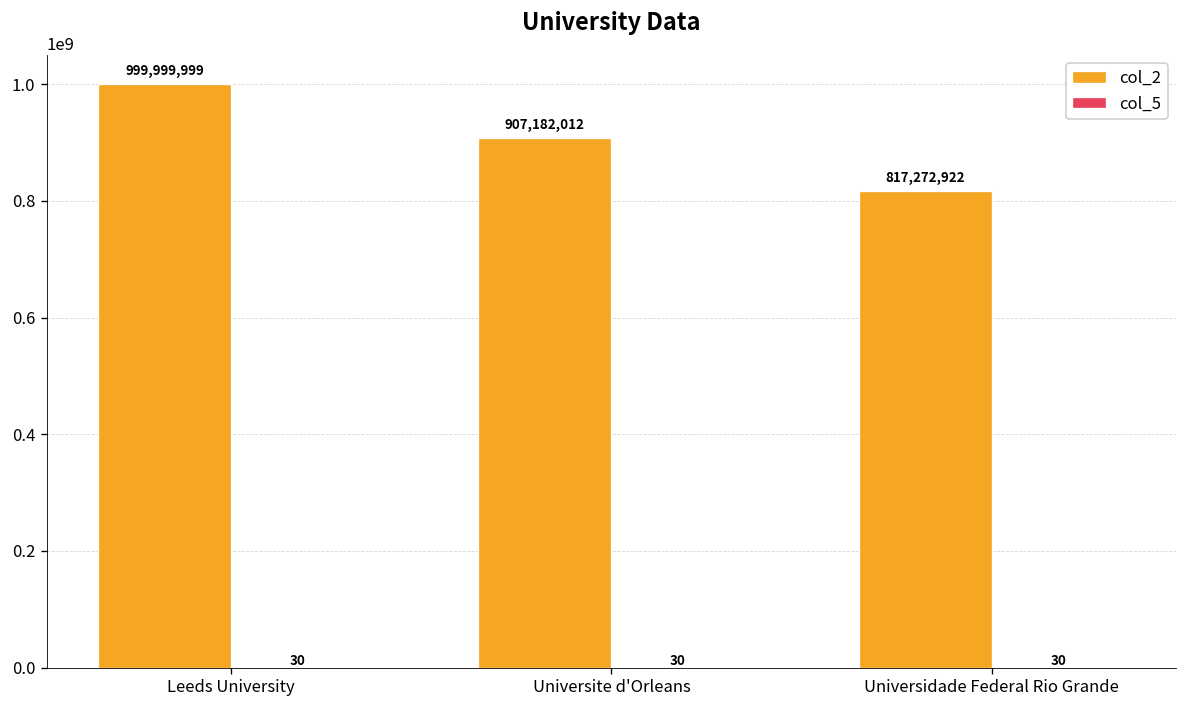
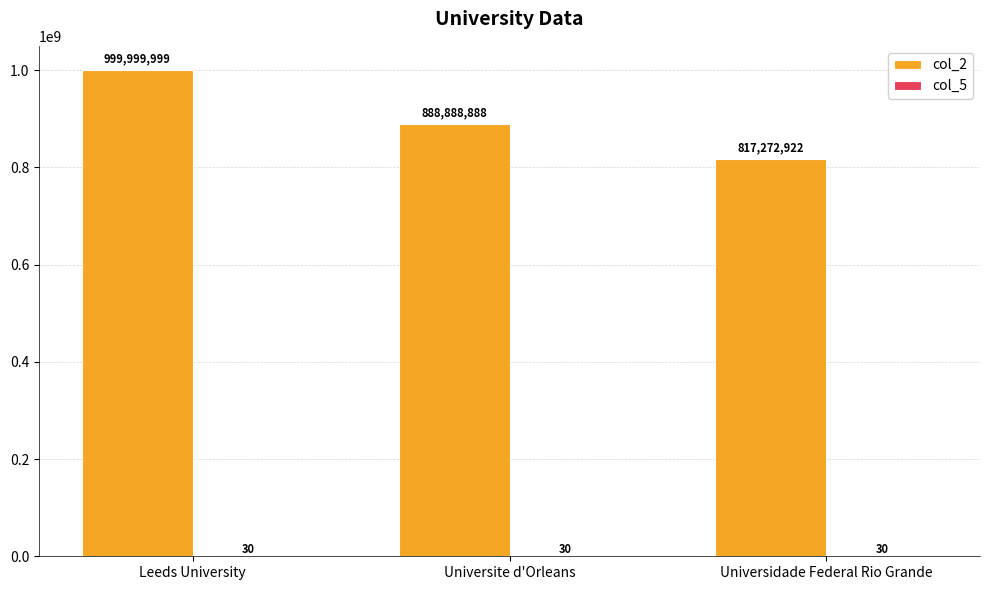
col_2, Universite d'Orleans: 907,182,012 -> 888,888,888
